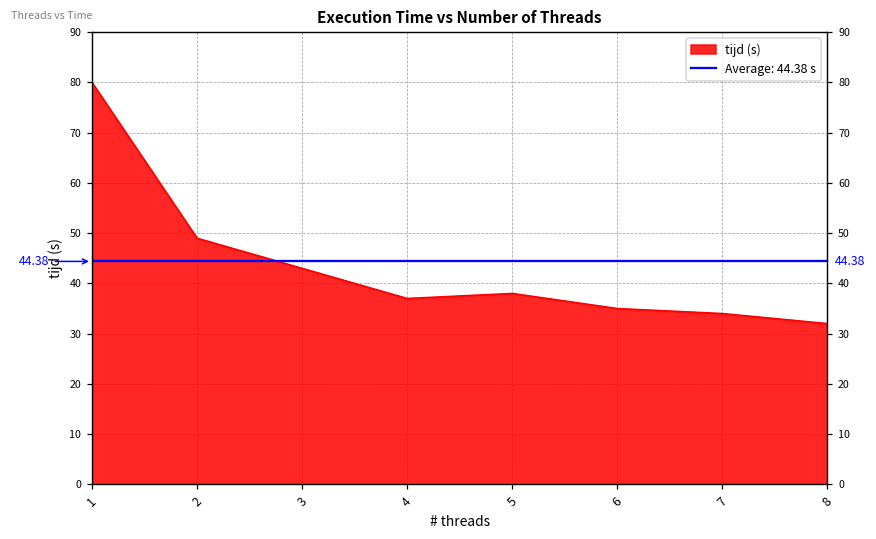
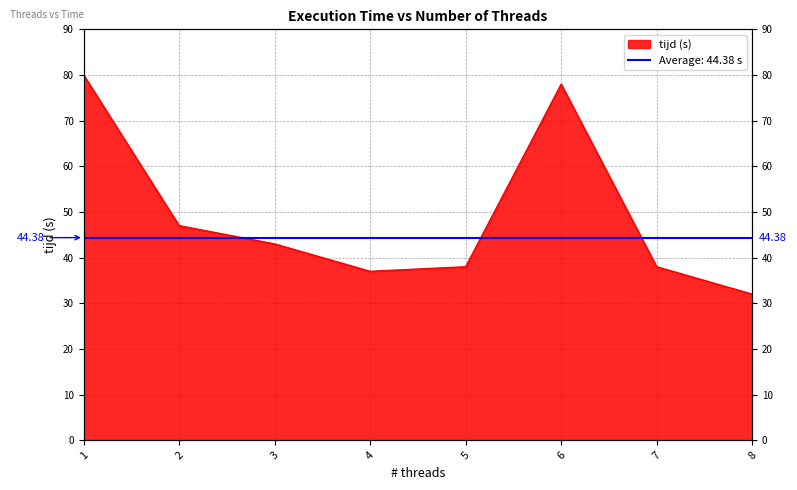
2: 49 -> 47
6: 35 -> 78
7: 34 -> 38
